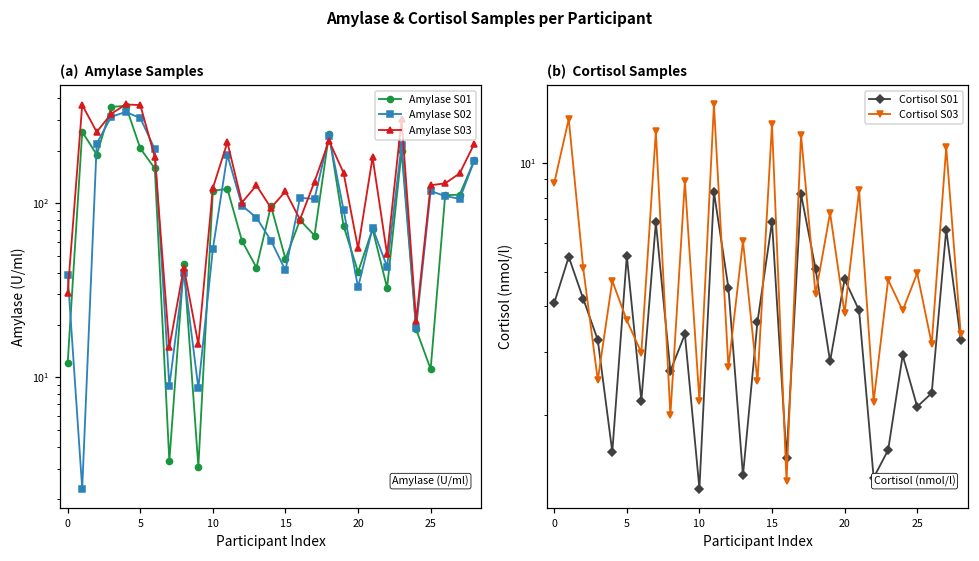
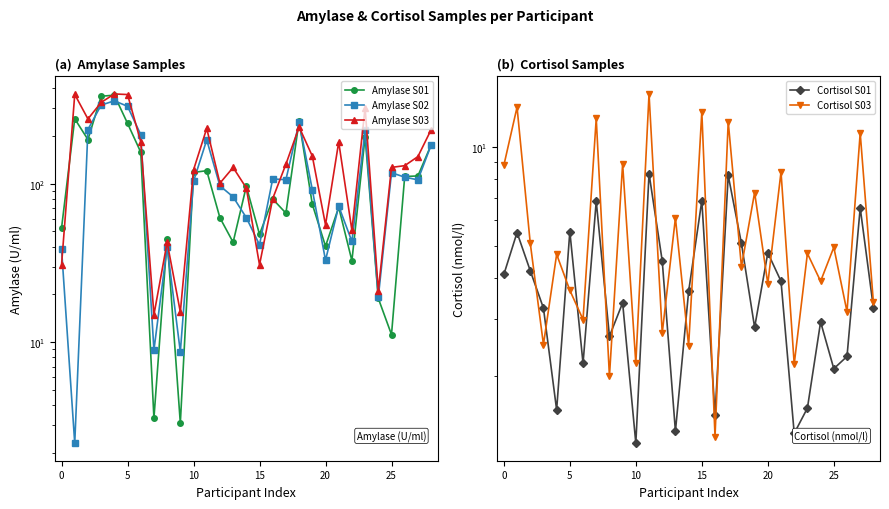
(a) Amylase Samples, Amylase S01, 0: 12 -> 52
(a) Amylase Samples, Amylase S01, 5: 210 -> 240
(a) Amylase Samples, Amylase S02, 10: 55 -> 100
(a) Amylase Samples, Amylase S03, 15: 120 -> 31
